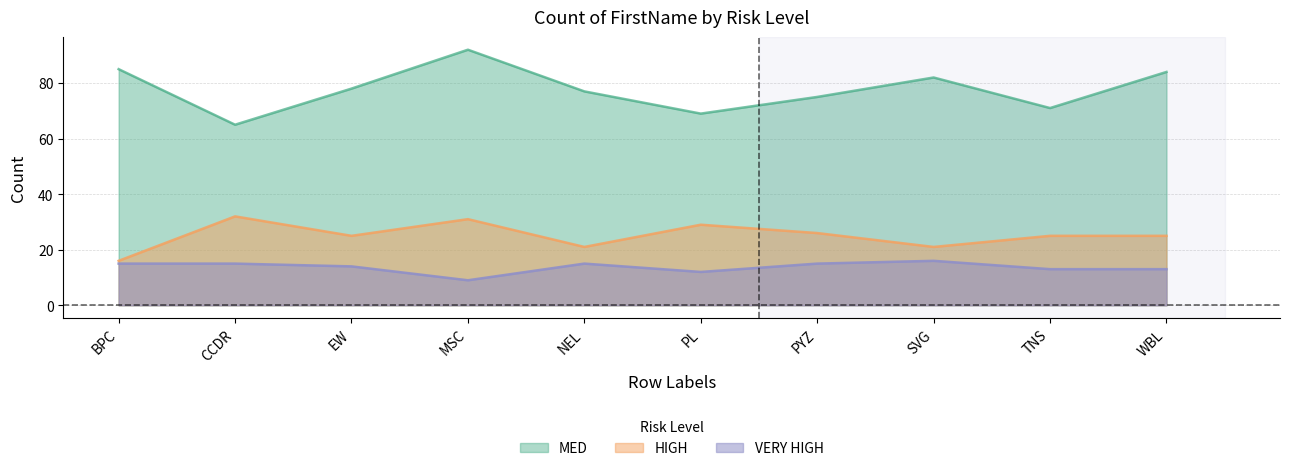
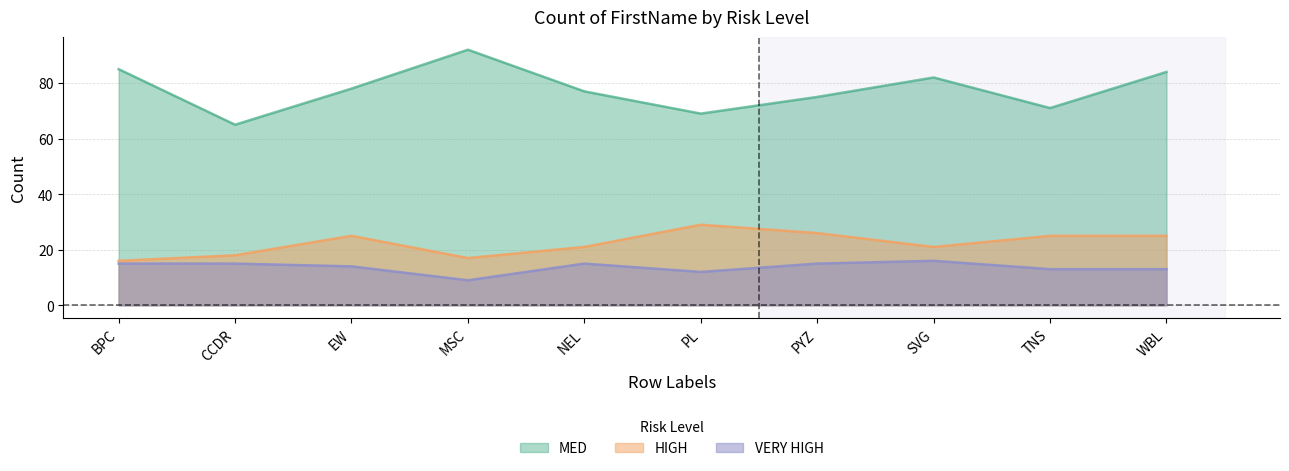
HIGH, CCDR: 32 -> 18
HIGH, MSC: 31 -> 17
